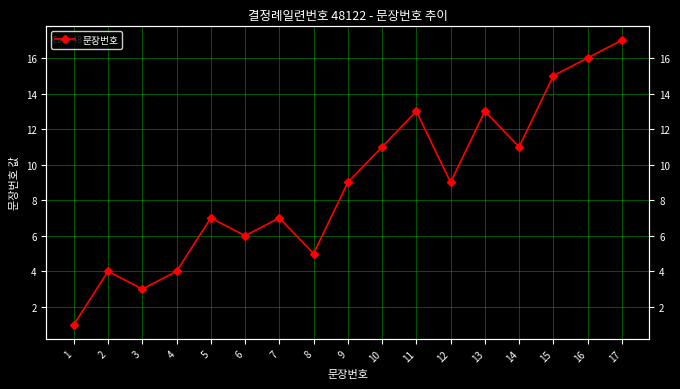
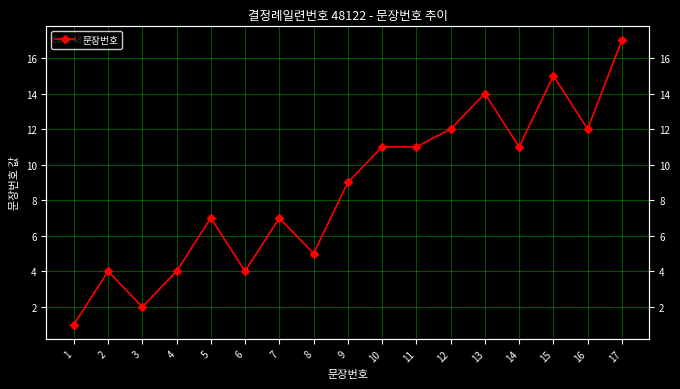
3: 3 -> 2
6: 6 -> 4
11: 13 -> 11
12: 9 -> 12
13: 13 -> 14
16: 16 -> 12
